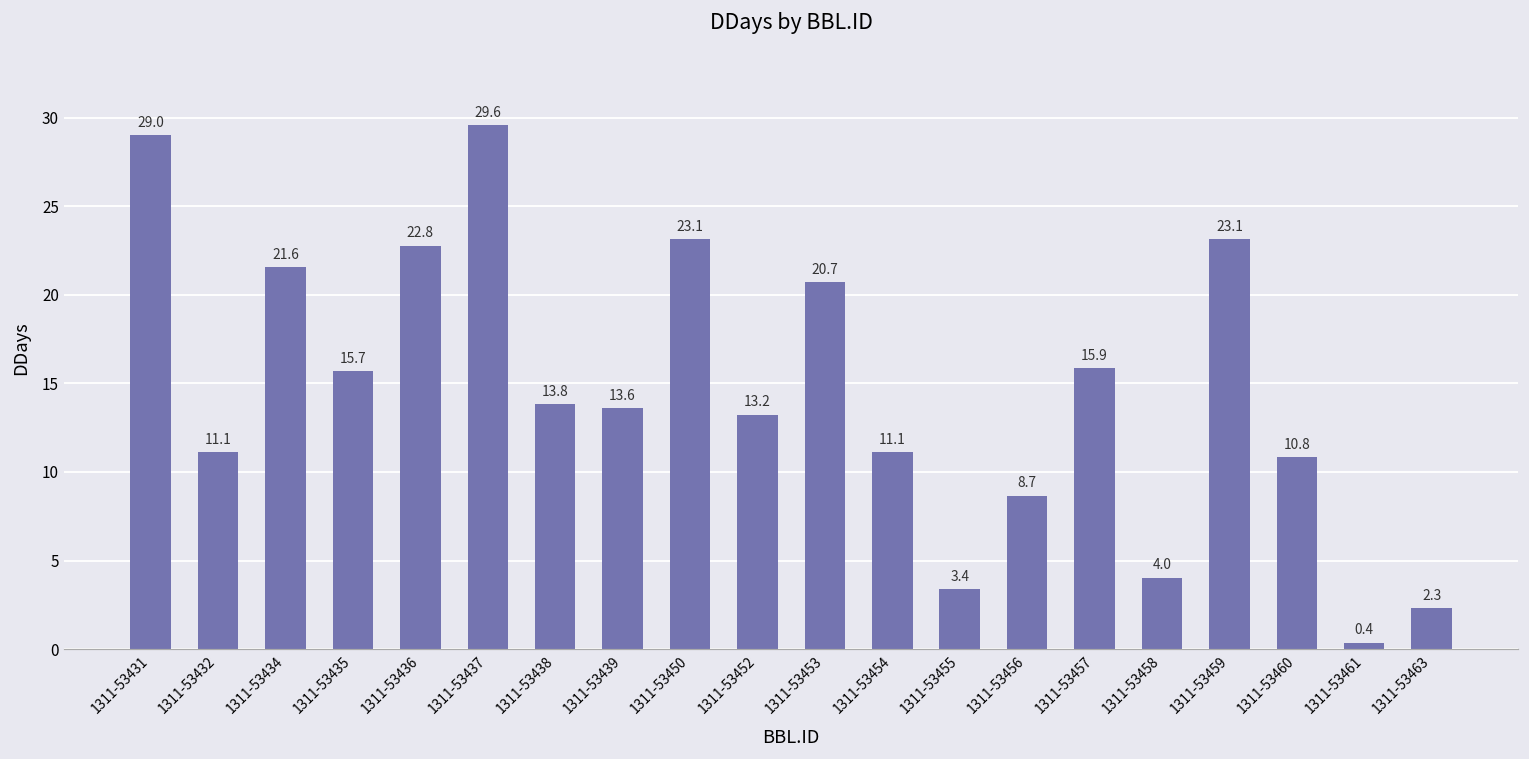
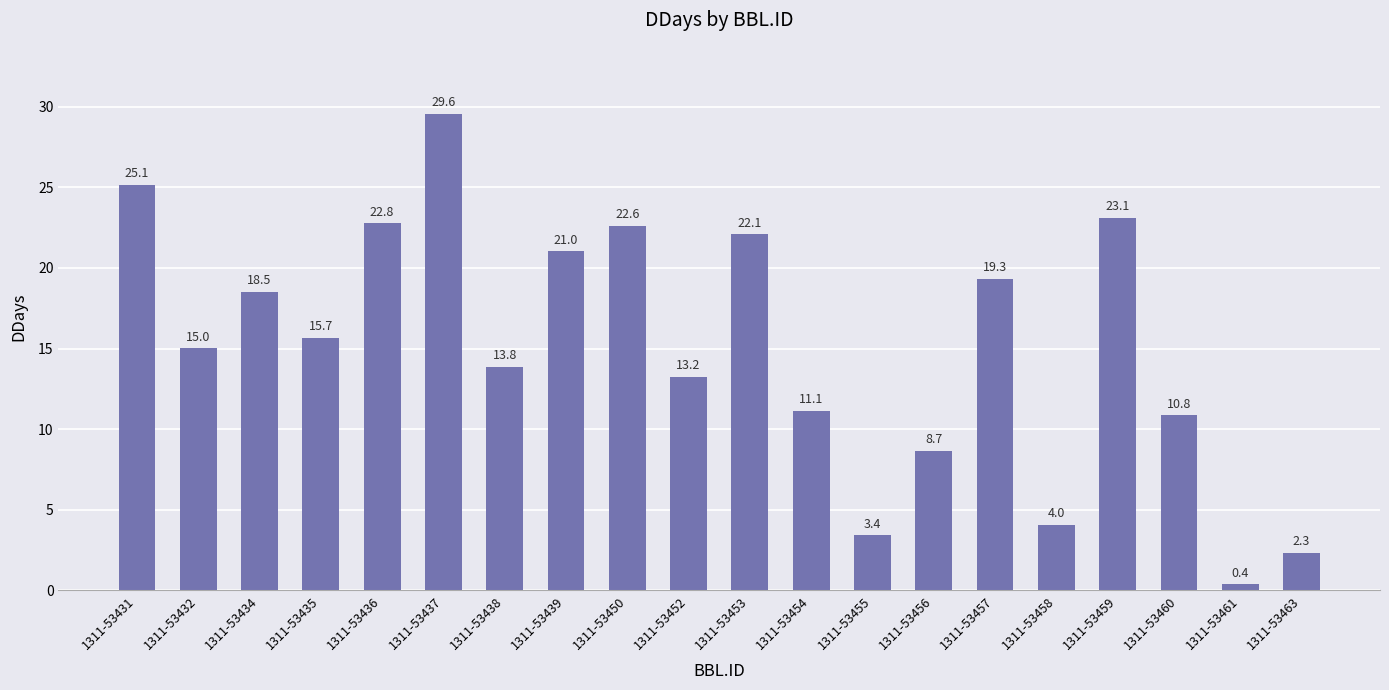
1311-53431: 29.0 -> 25.1
1311-53432: 11.1 -> 15.0
1311-53434: 21.6 -> 18.5
1311-53439: 13.6 -> 21.0
1311-53450: 23.1 -> 22.6
1311-53453: 20.7 -> 22.1
1311-53457: 15.9 -> 19.3
